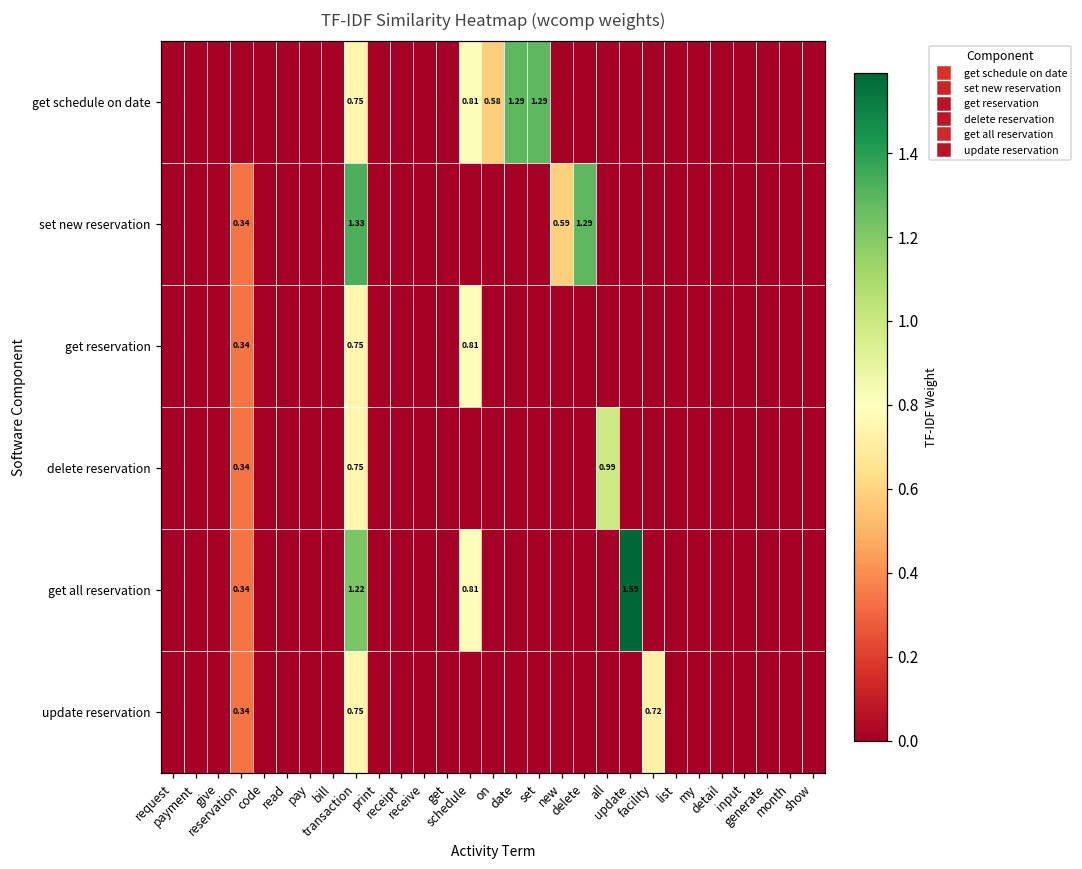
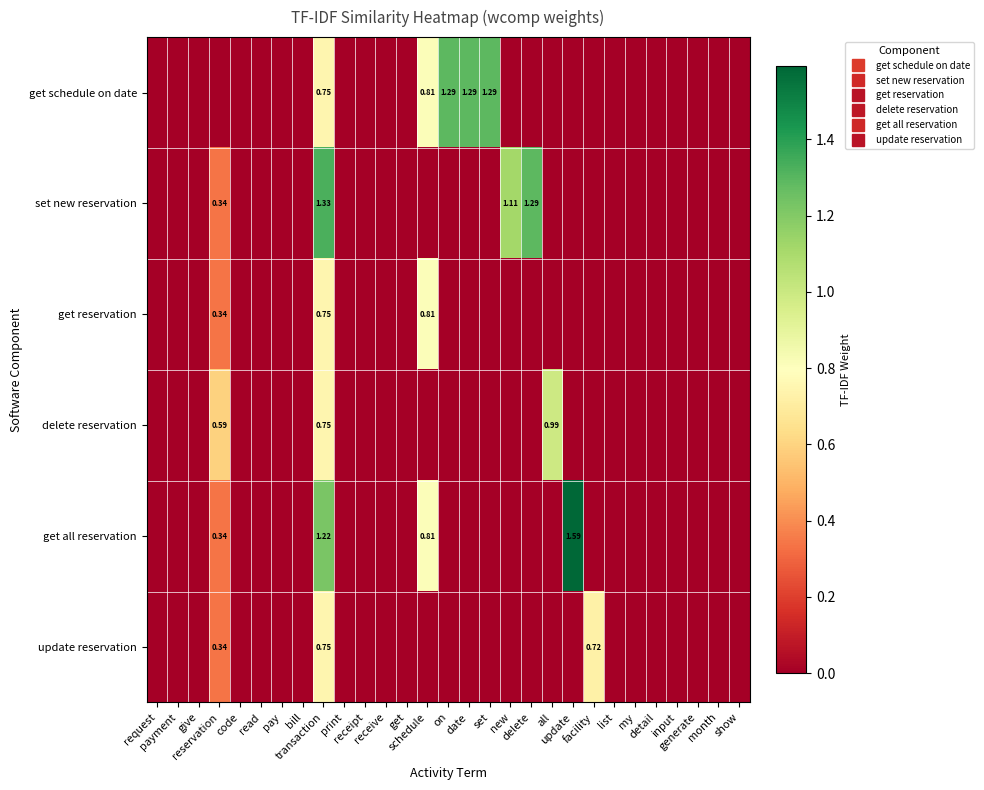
get schedule on date, on: 0.58 -> 1.29
set new reservation, new: 0.59 -> 1.11
delete reservation, reservation: 0.34 -> 0.59
